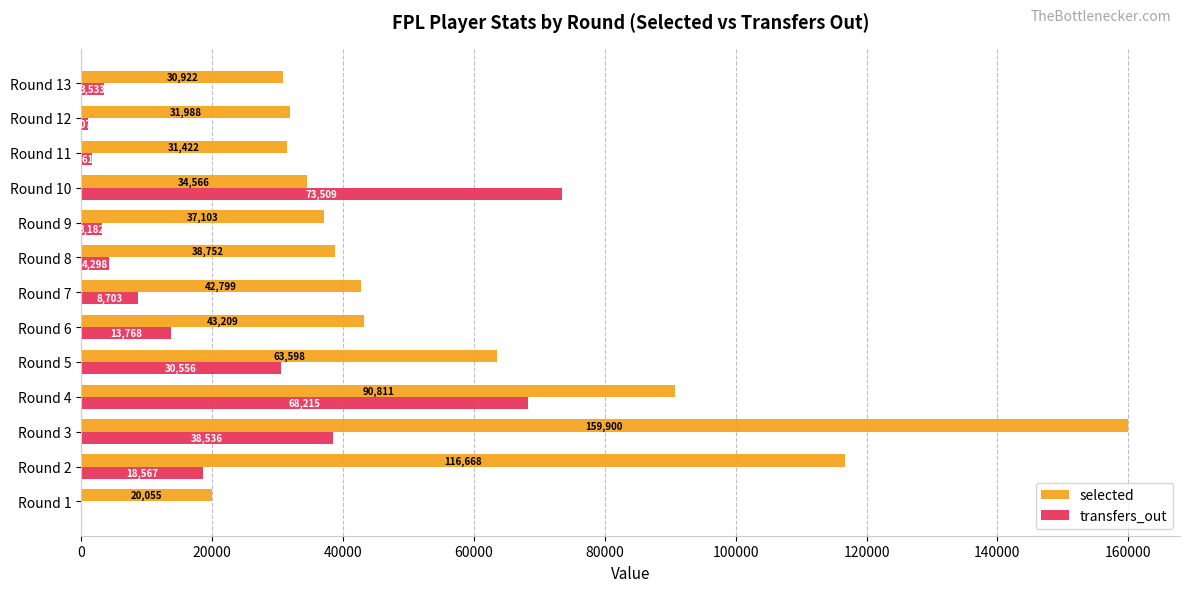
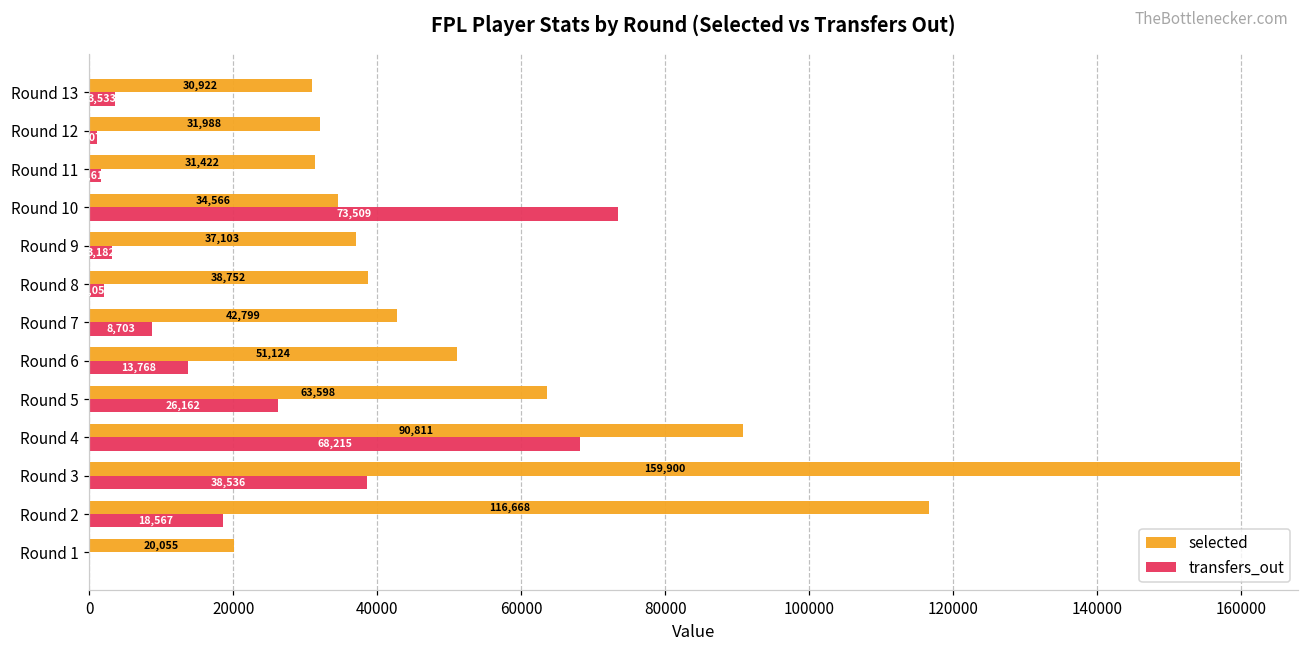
transfers_out, Round 8: 4000 -> 2000
selected, Round 6: 43,209 -> 51,124
transfers_out, Round 5: 30,556 -> 26,162
